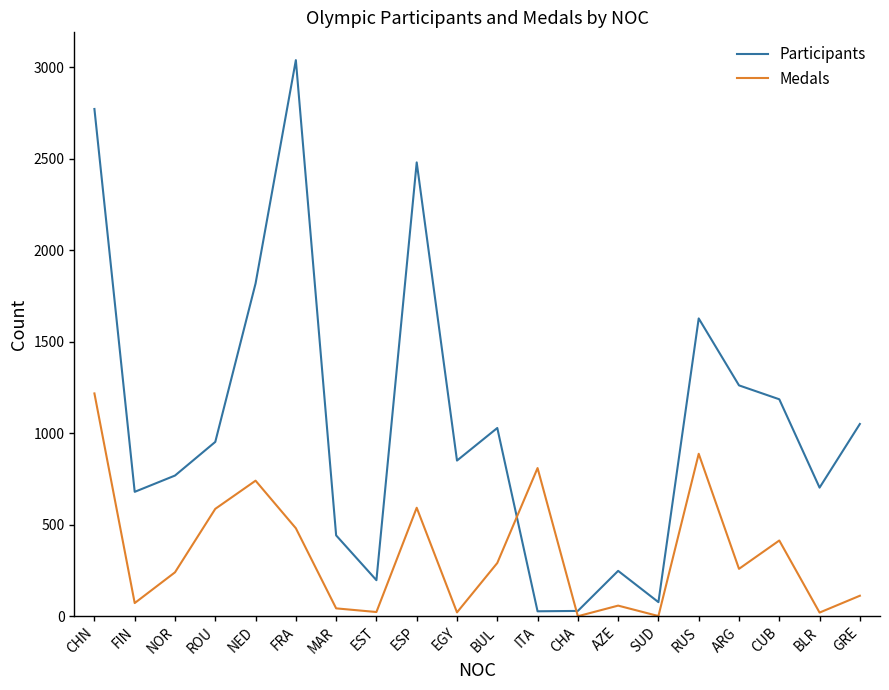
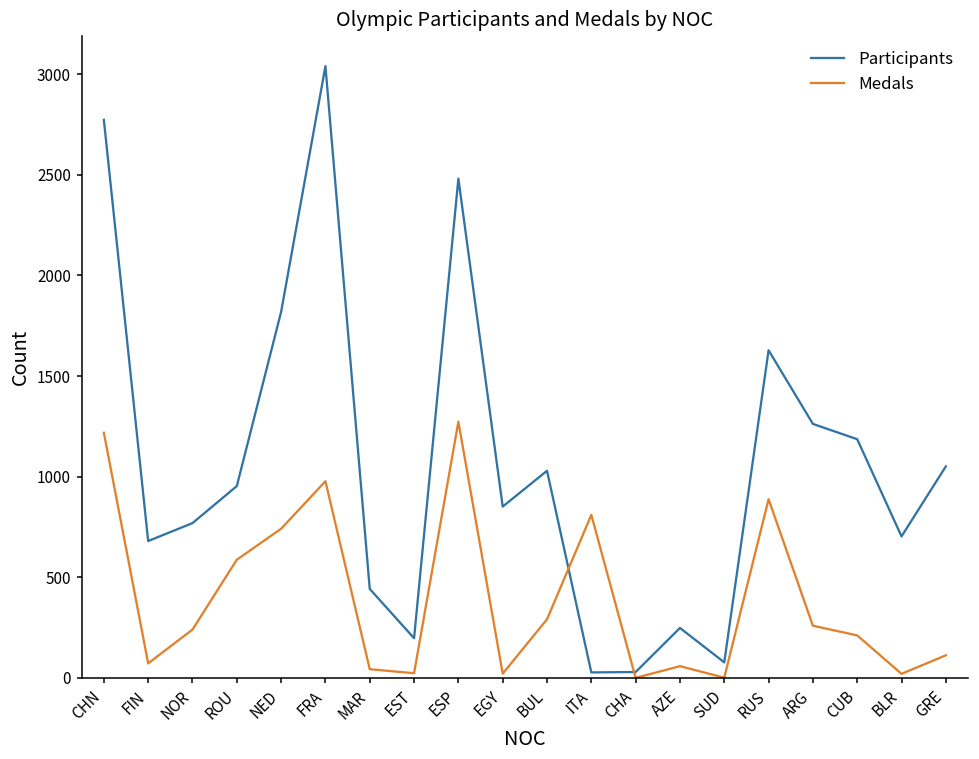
Medals, FRA: 480 -> 980
Medals, ESP: 590 -> 1270
Medals, CUB: 410 -> 210
